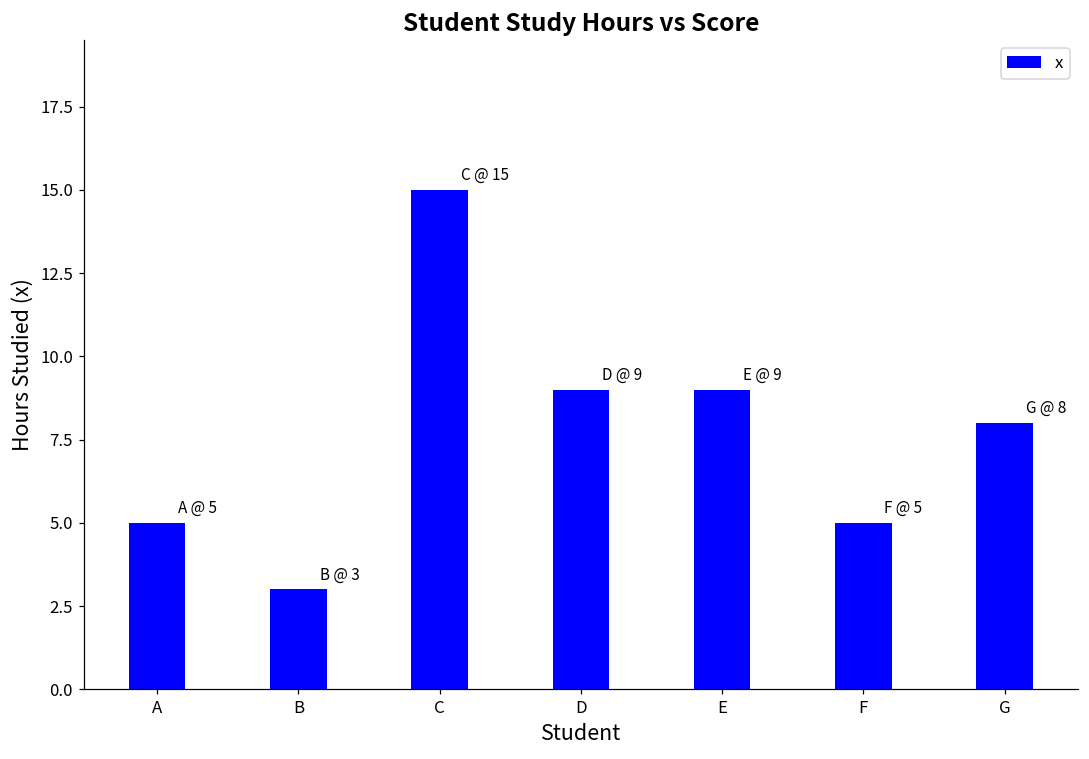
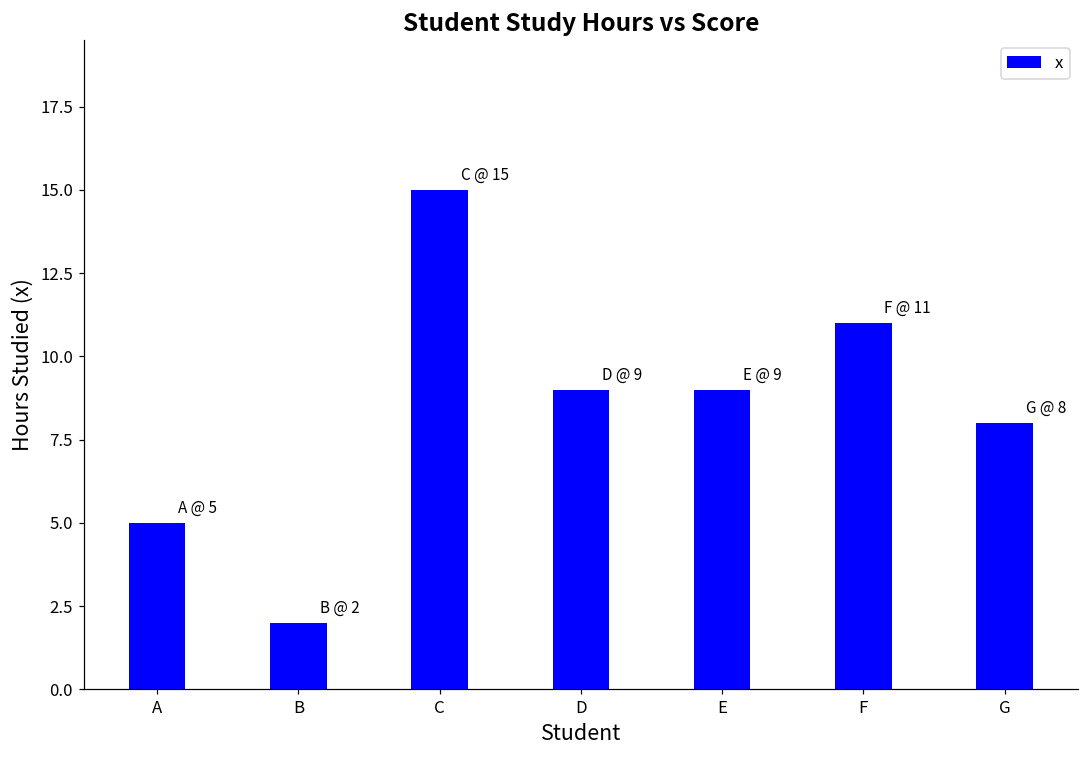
B: 3 -> 2
F: 5 -> 11
